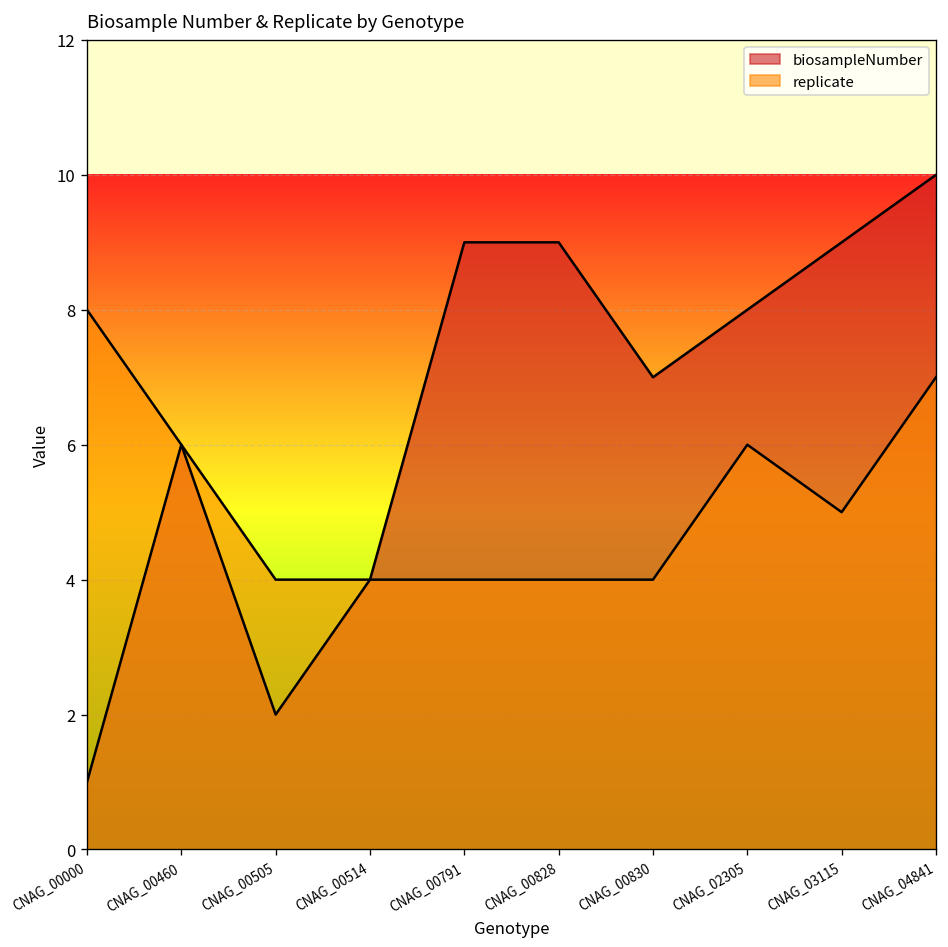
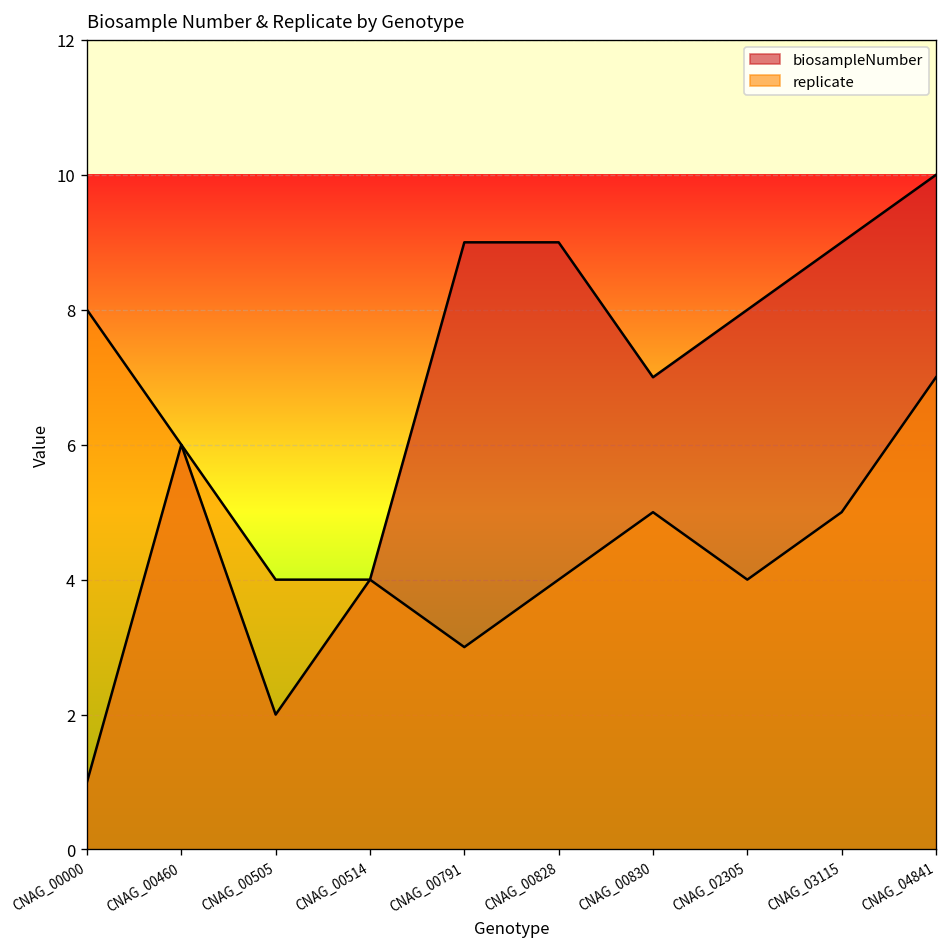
replicate, CNAG_00791: 4 -> 3
replicate, CNAG_00830: 4 -> 5
replicate, CNAG_02305: 6 -> 4
